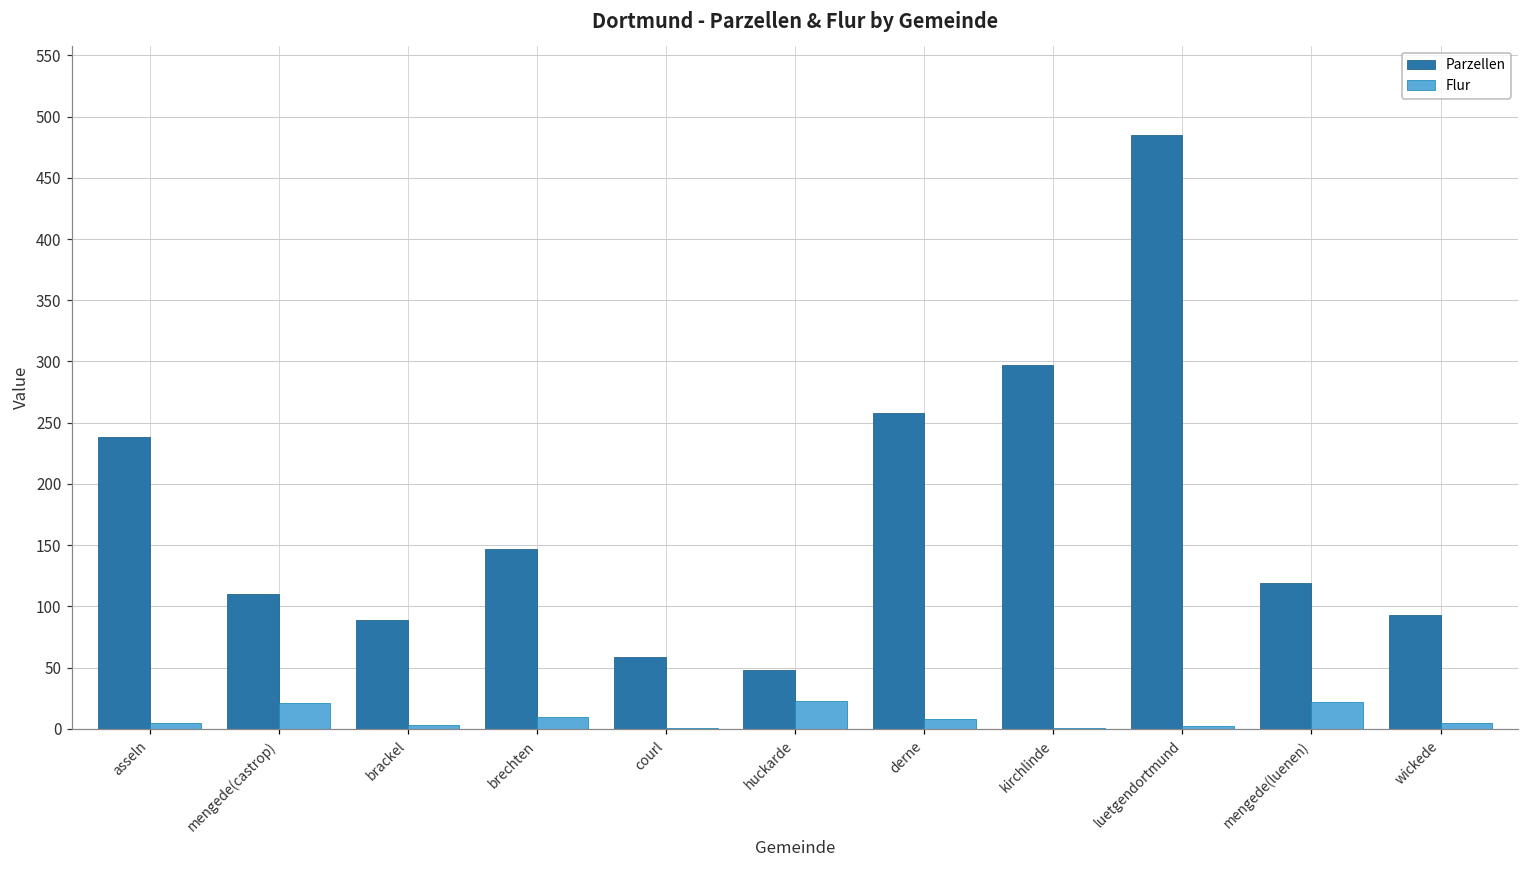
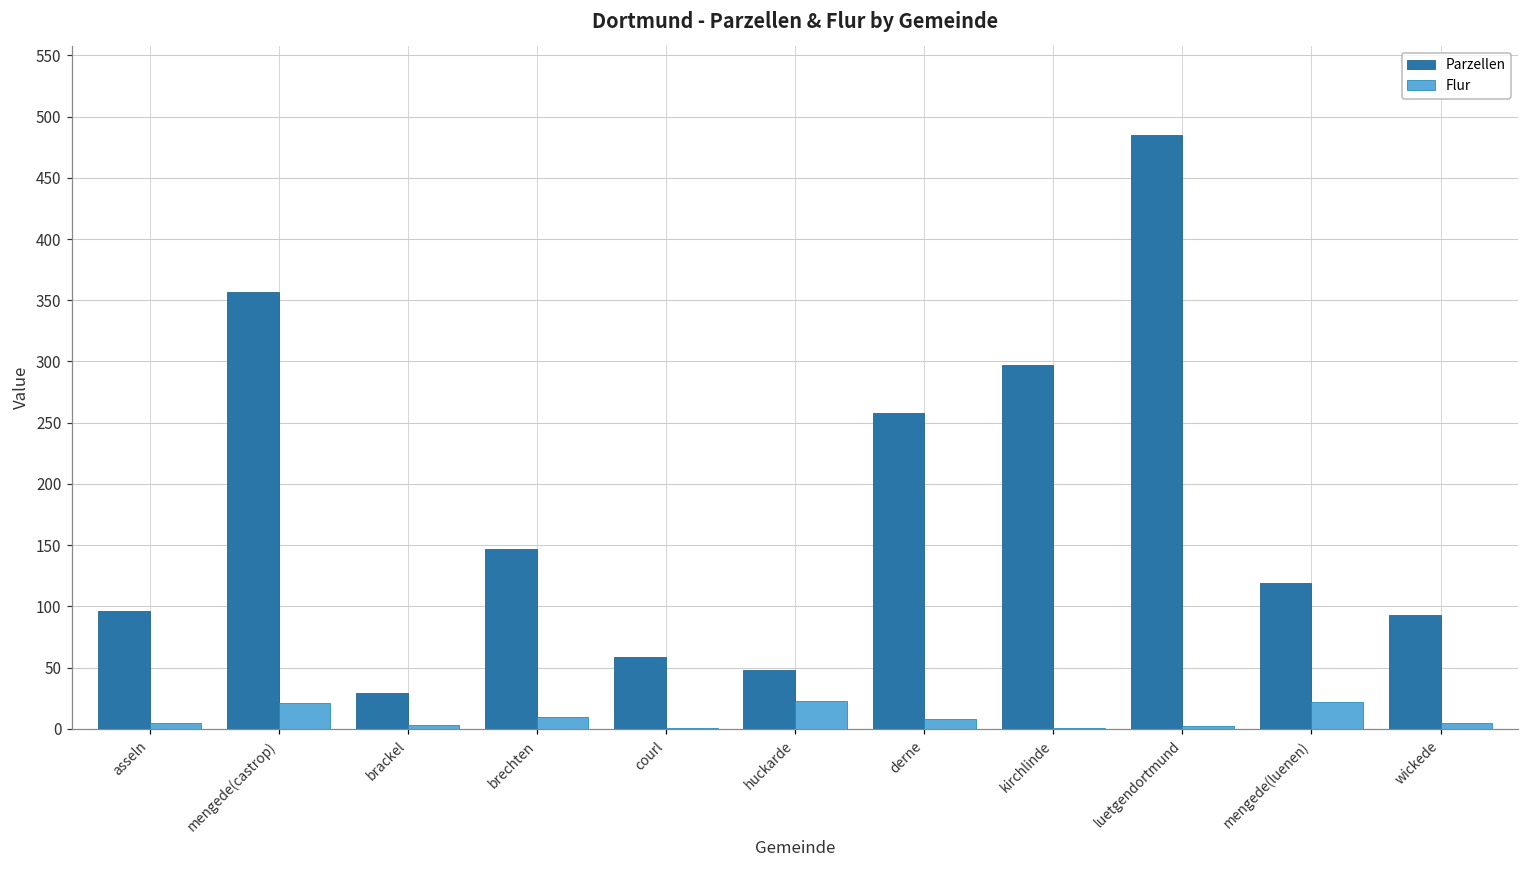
Parzellen, asseln: 238 -> 96
Parzellen, mengede(castrop): 110 -> 357
Parzellen, brackel: 89 -> 29
